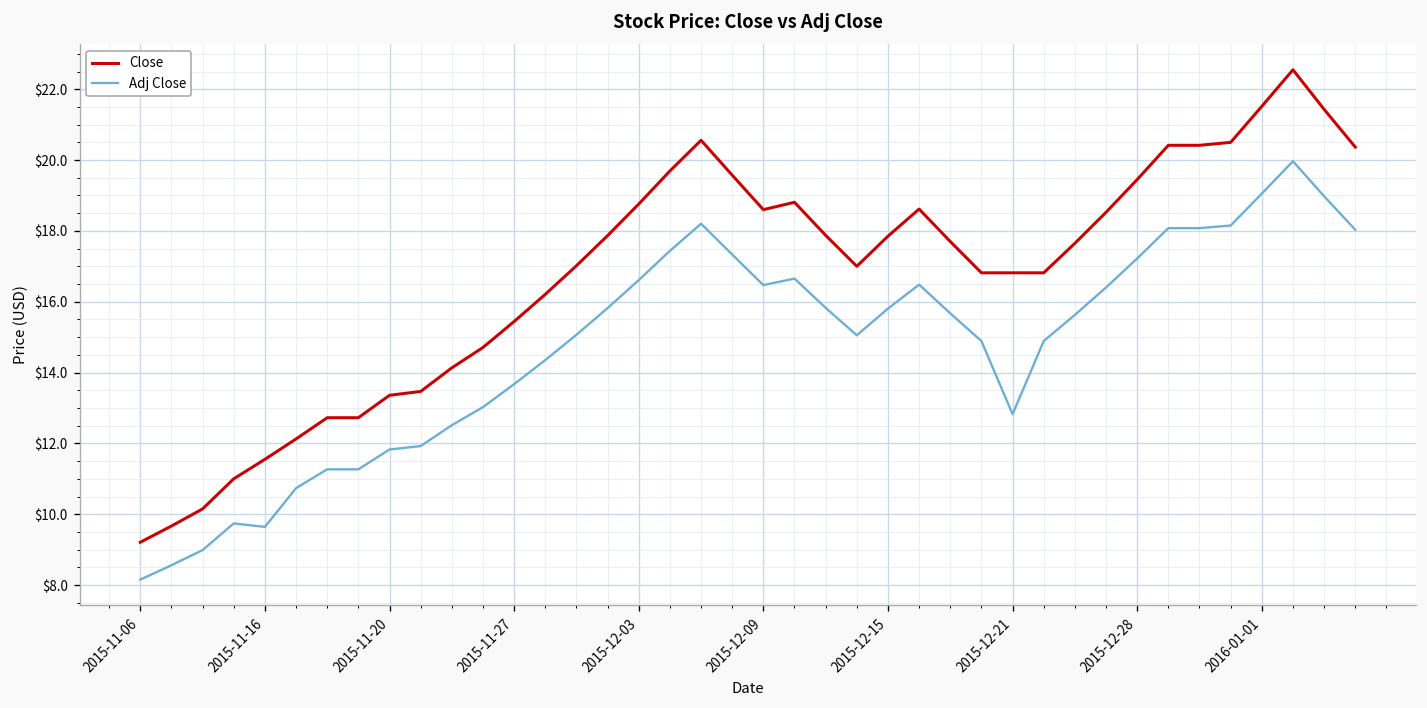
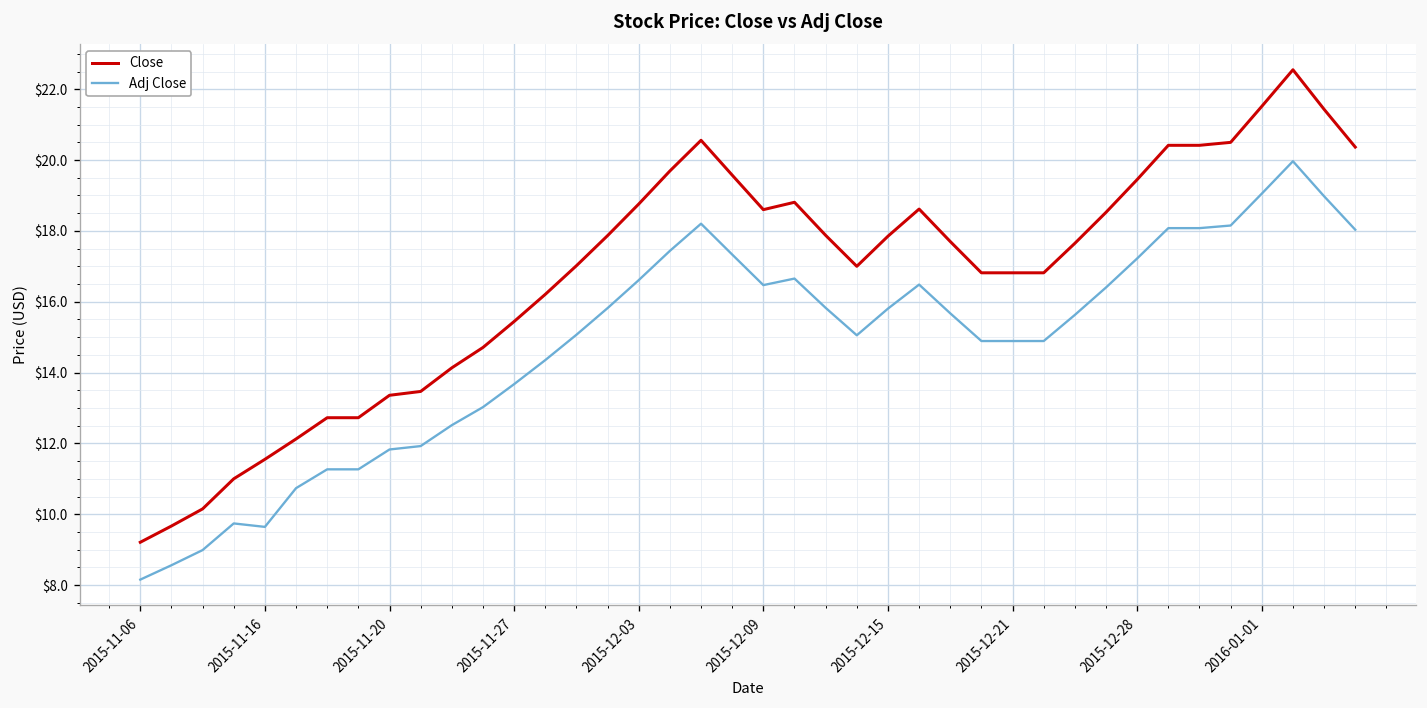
Adj Close, 2015-12-21: $12.8 -> $14.9
